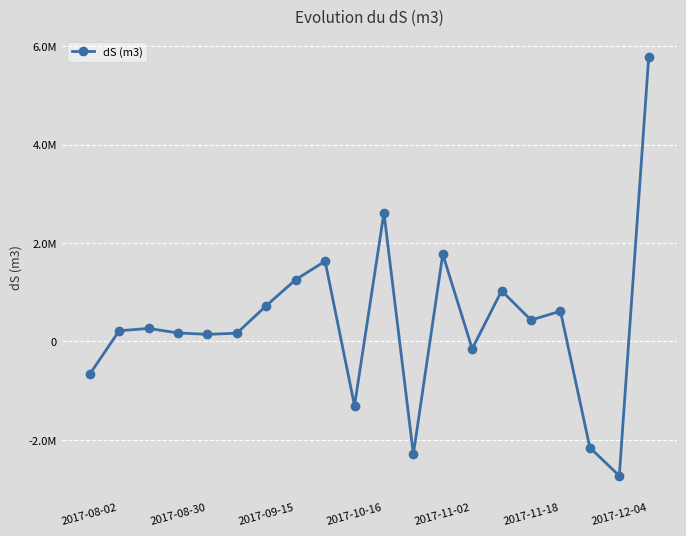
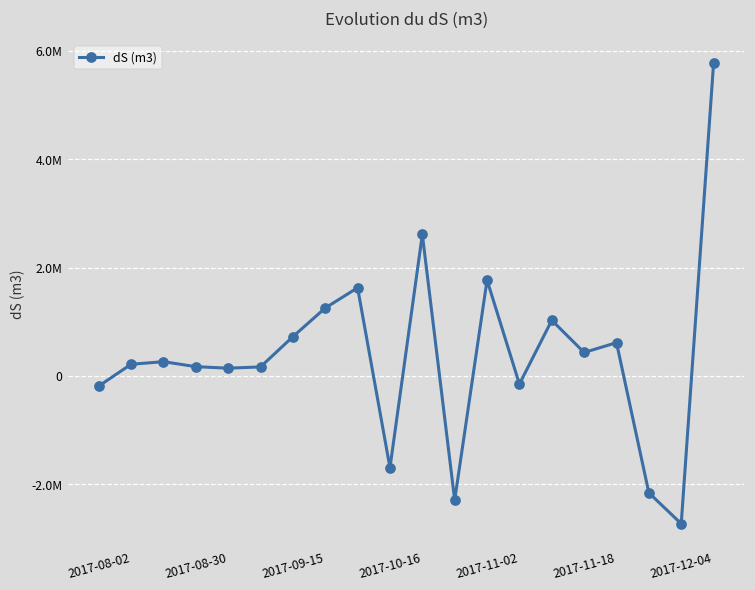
2017-08-02: -700000 -> -200000
2017-10-16: -1300000 -> -1700000
